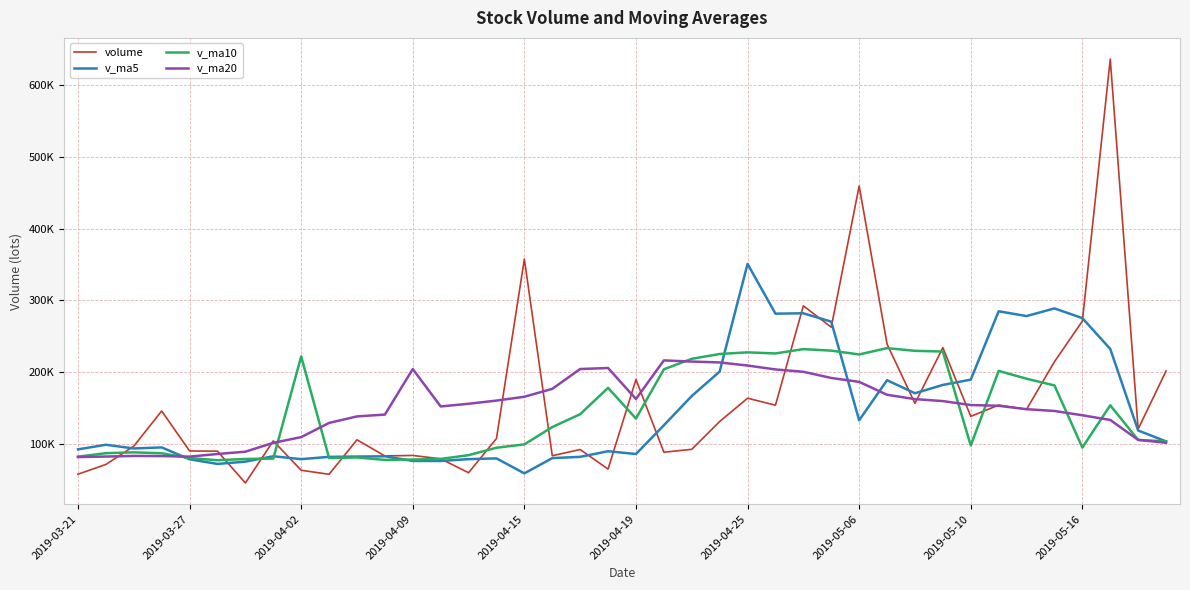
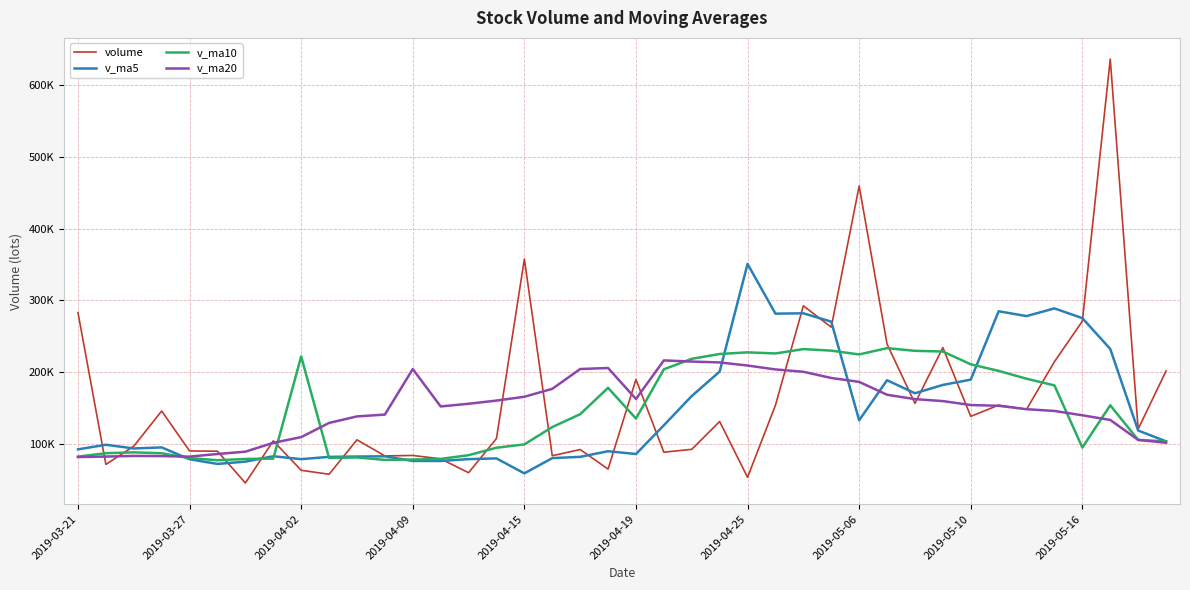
volume, 2019-03-21: 60000 -> 280000
volume, 2019-04-25: 160000 -> 50000
v_ma10, 2019-05-10: 100000 -> 210000
